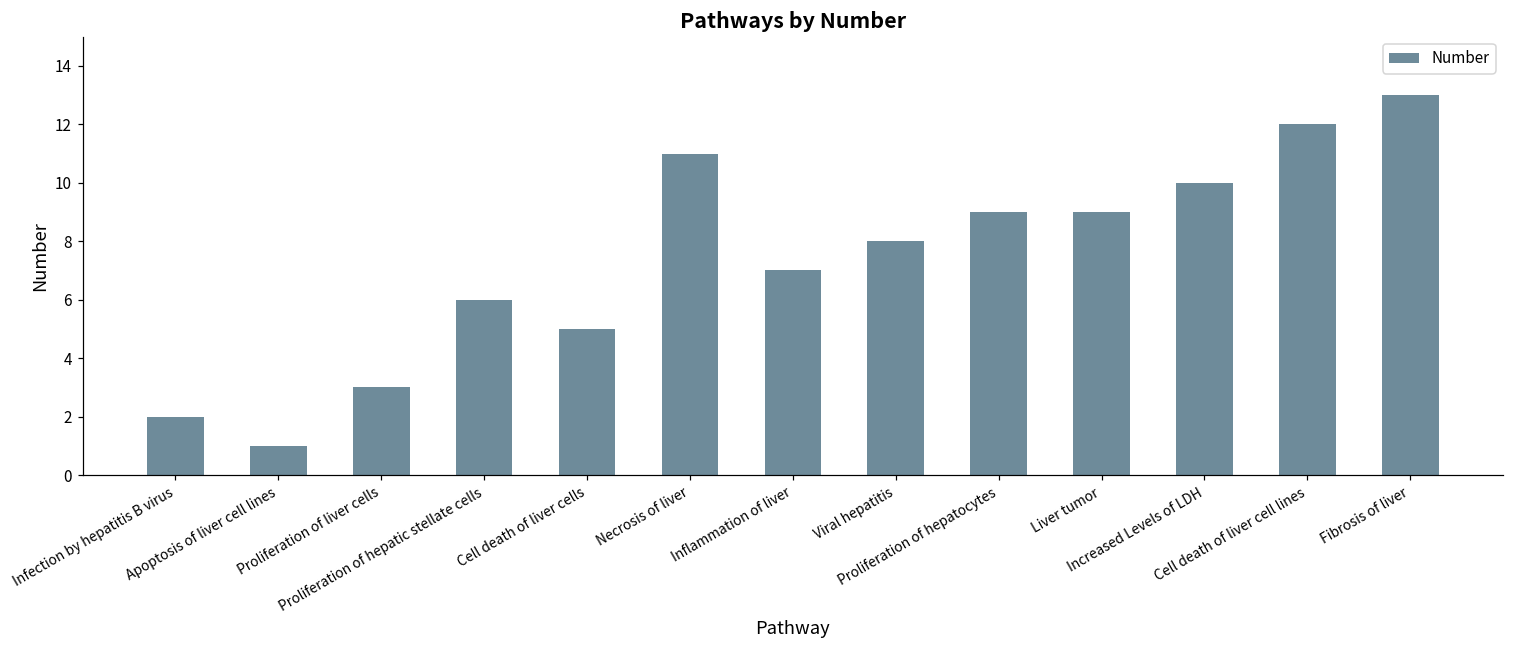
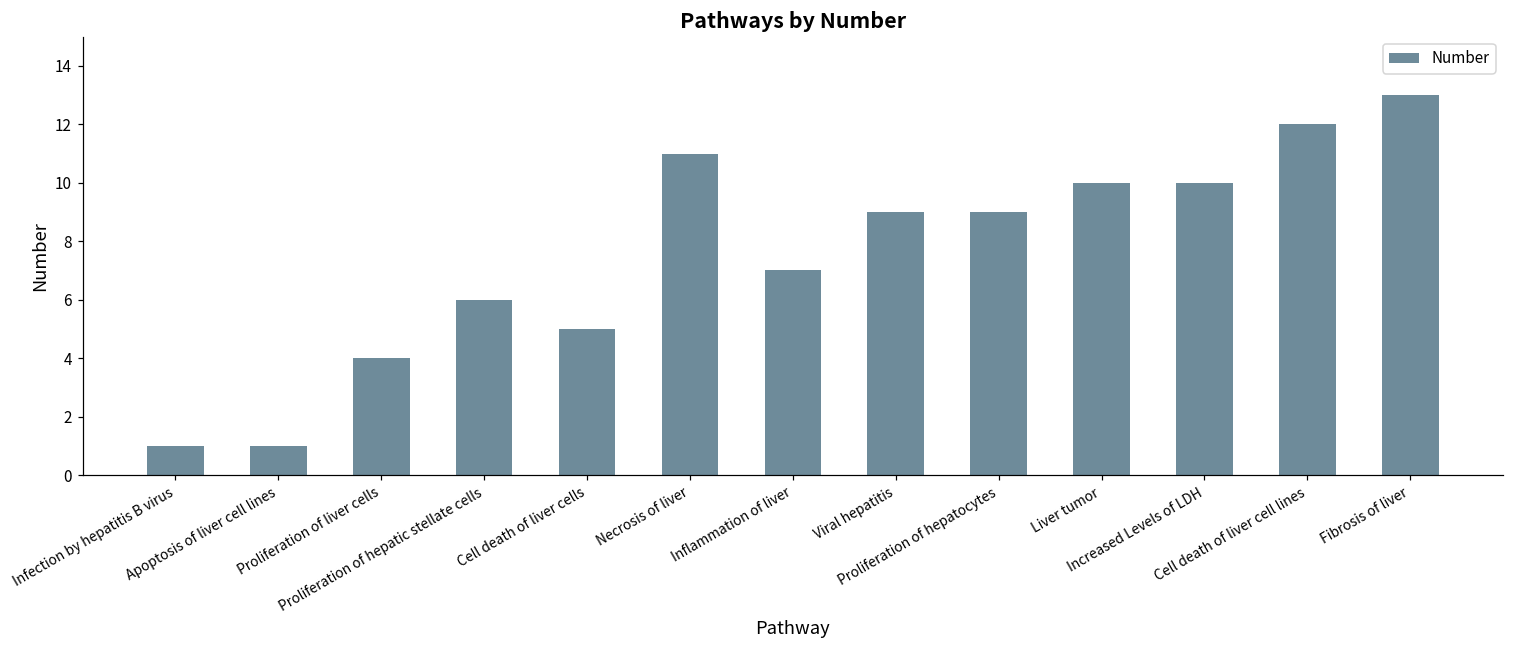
Infection by hepatitis B virus: 2 -> 1
Proliferation of liver cells: 3 -> 4
Viral hepatitis: 8 -> 9
Liver tumor: 9 -> 10
